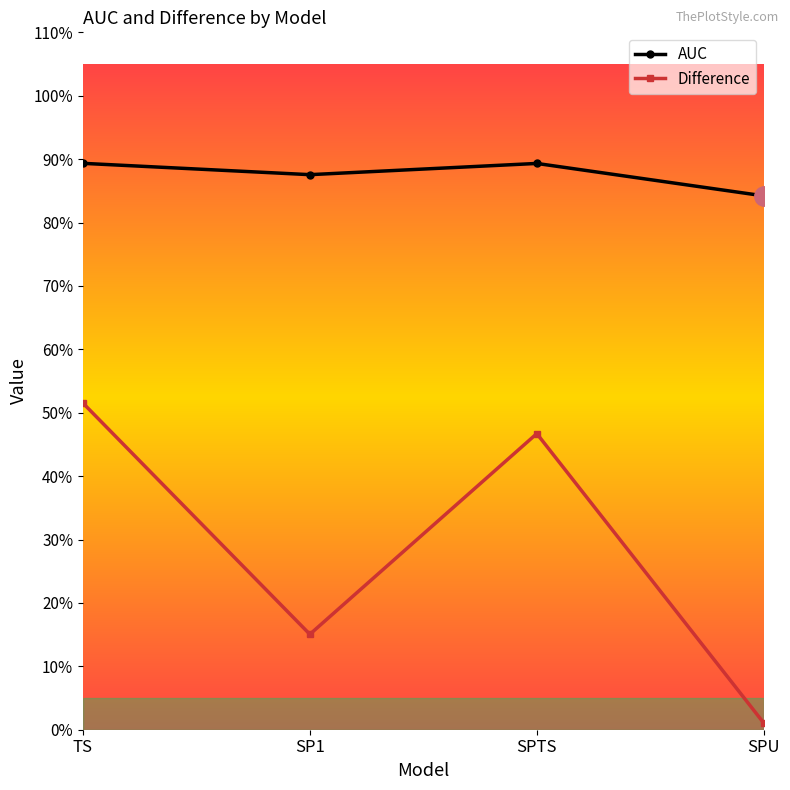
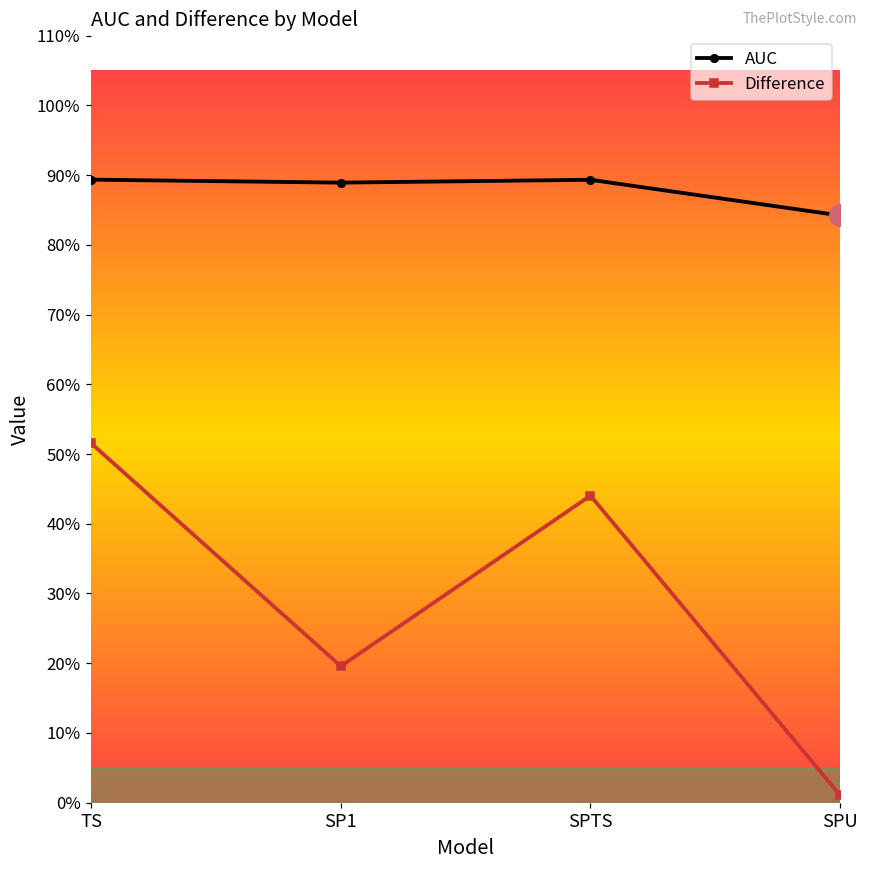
AUC, SP1: 88% -> 89%
Difference, SP1: 15% -> 20%
Difference, SPTS: 47% -> 44%
